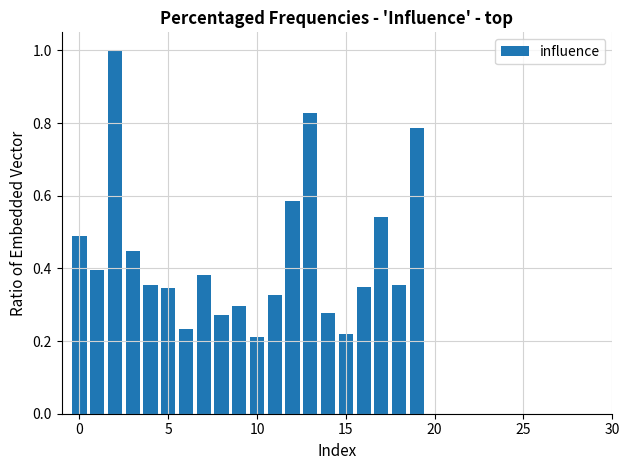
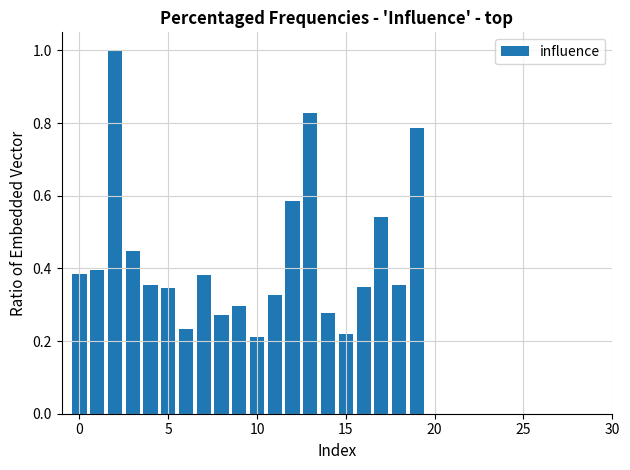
0: 0.49 -> 0.38
